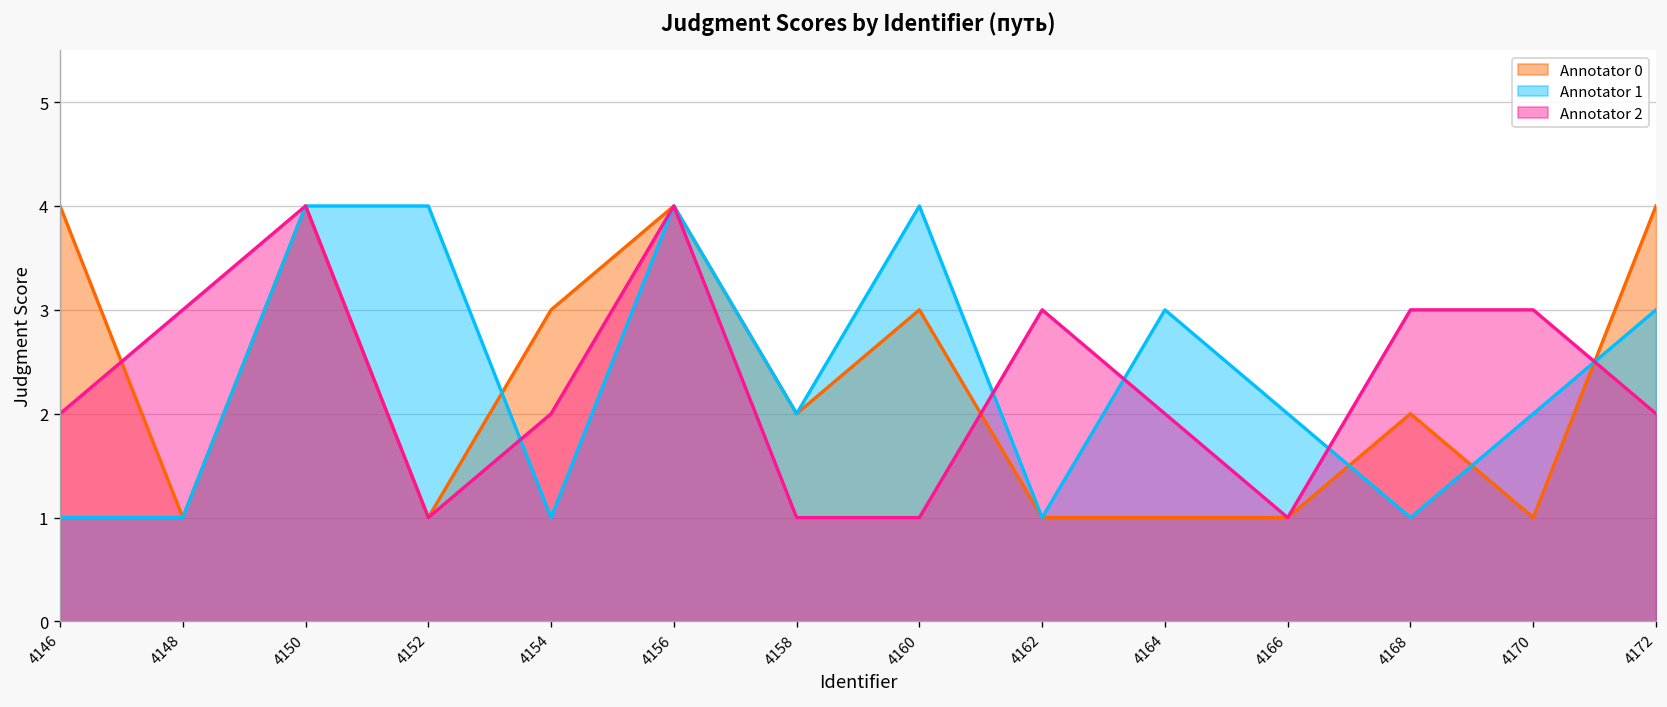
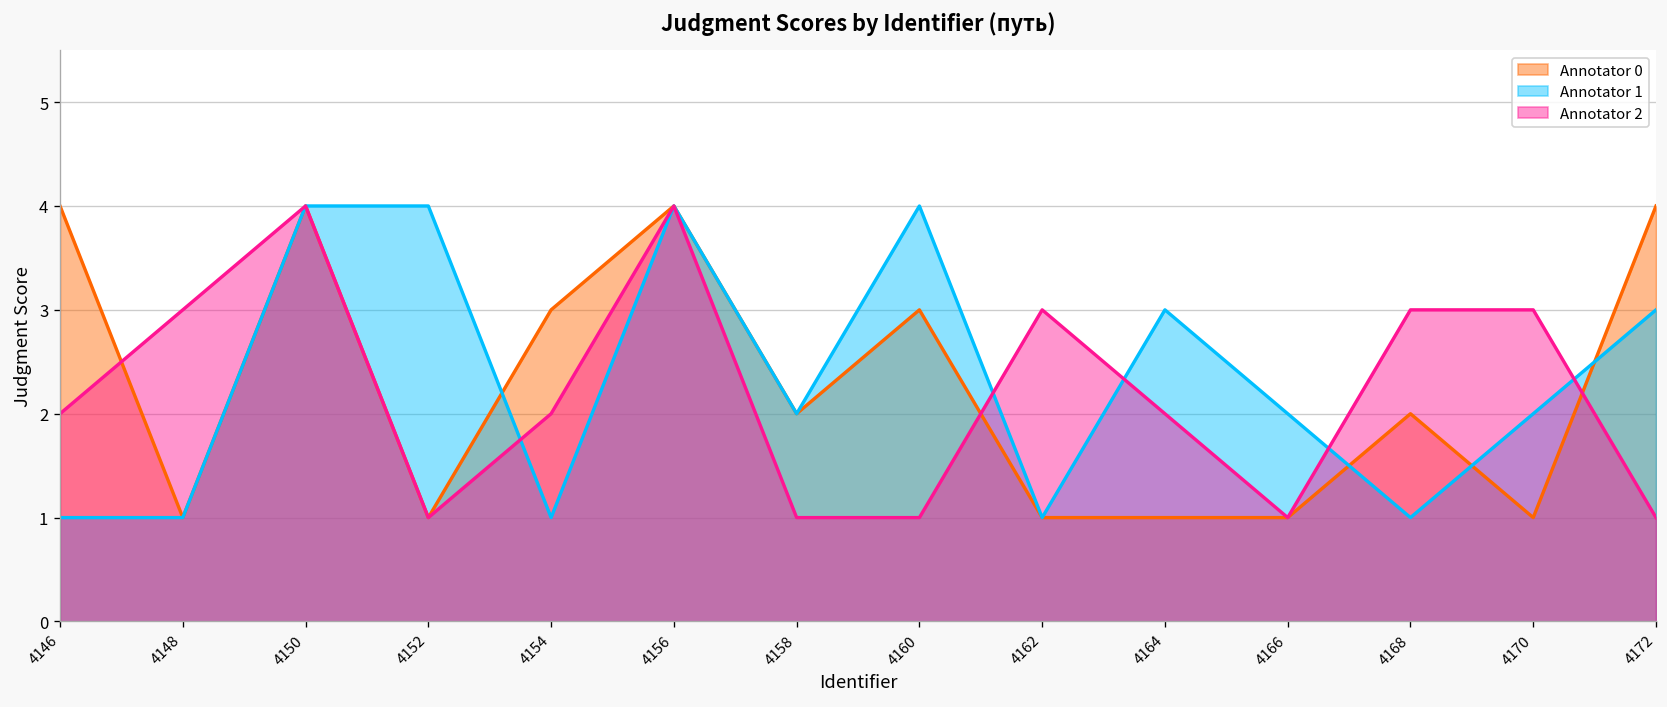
Annotator 2, 4172: 2 -> 1
